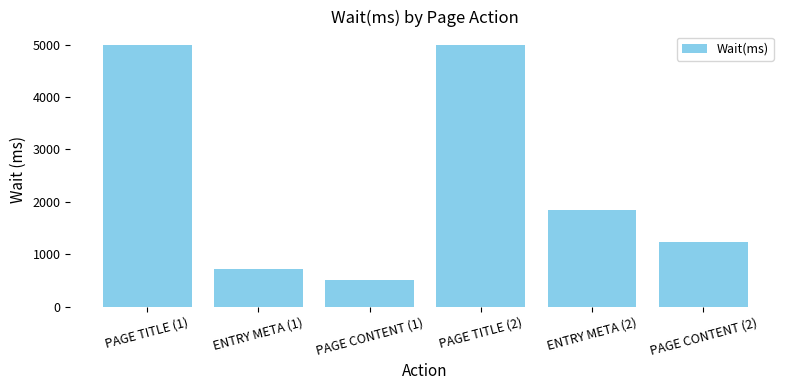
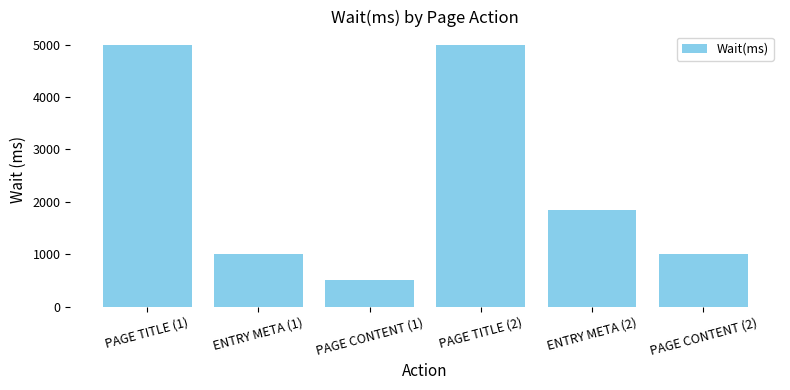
ENTRY META (1): 700 -> 1000
PAGE CONTENT (2): 1200 -> 1000
